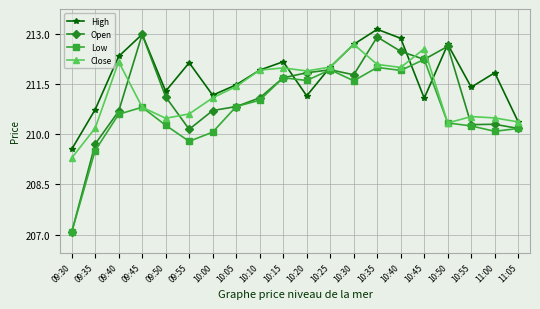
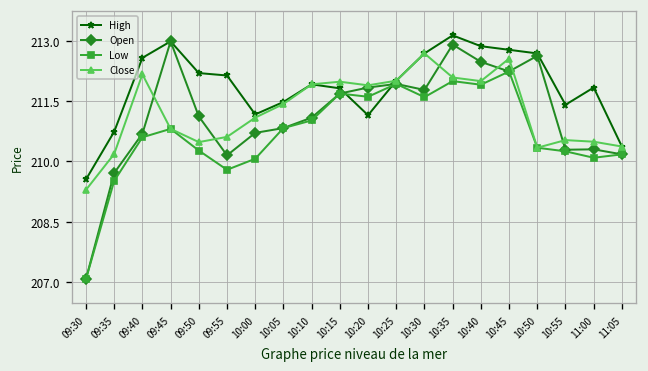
High, 09:40: 212.3 -> 212.6
High, 09:50: 211.3 -> 212.2
High, 10:15: 212.2 -> 211.8
High, 10:45: 211.1 -> 212.8
